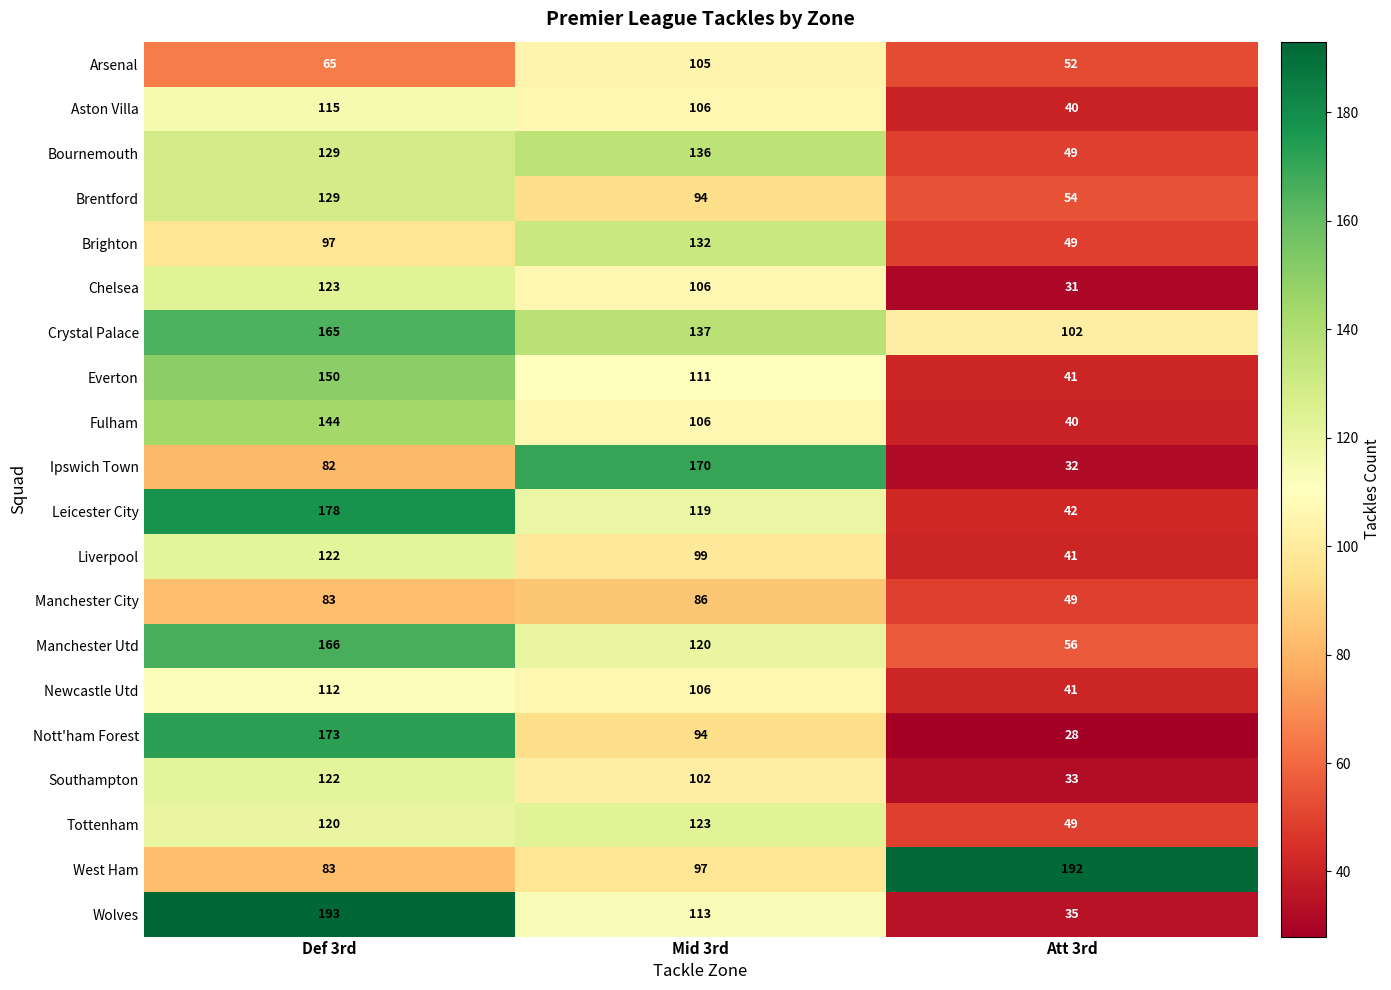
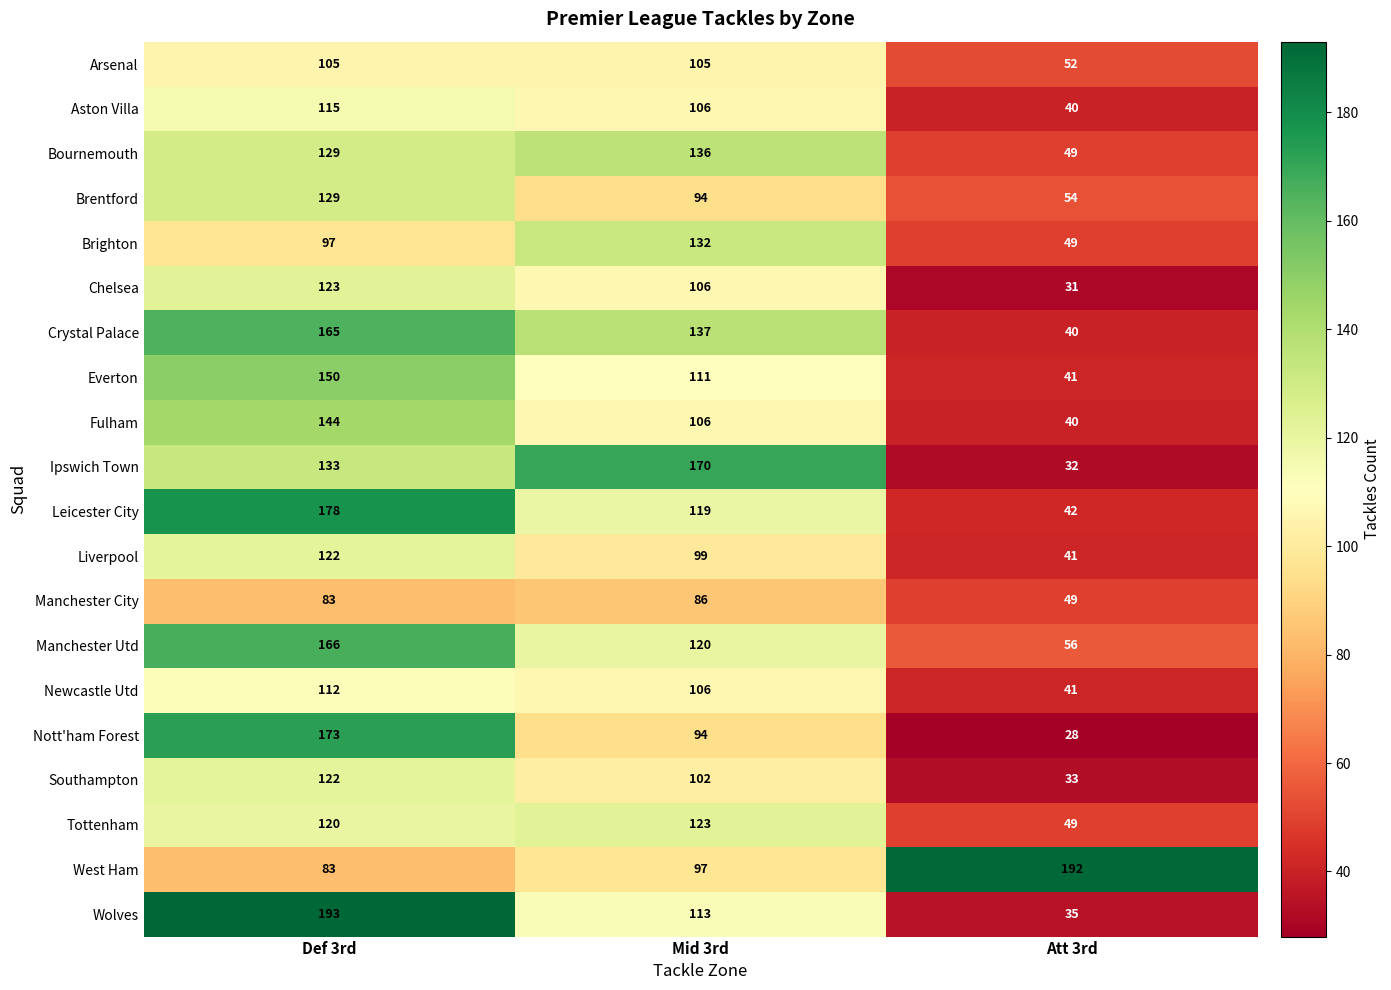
Arsenal, Def 3rd: 65 -> 105
Crystal Palace, Att 3rd: 102 -> 40
Ipswich Town, Def 3rd: 82 -> 133
